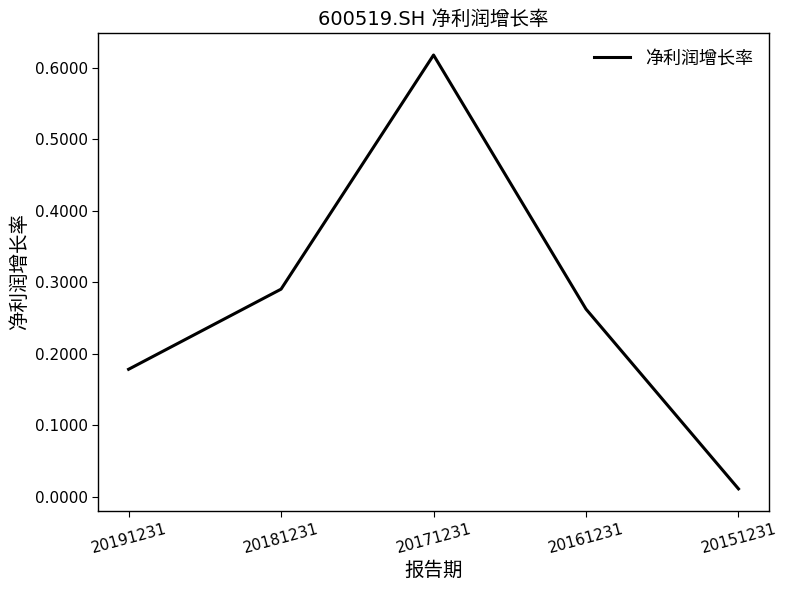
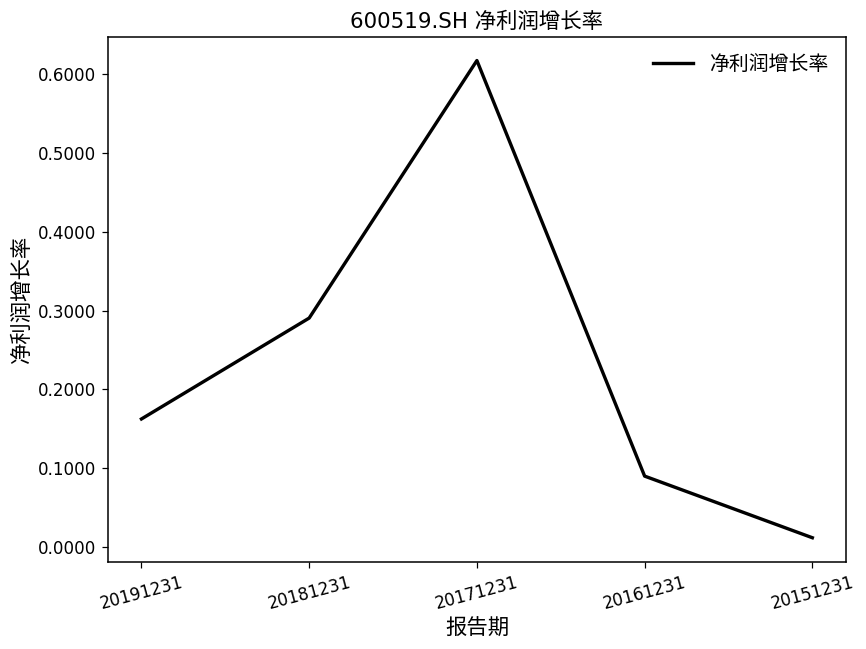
20191231: 0.18 -> 0.16
20161231: 0.26 -> 0.09
